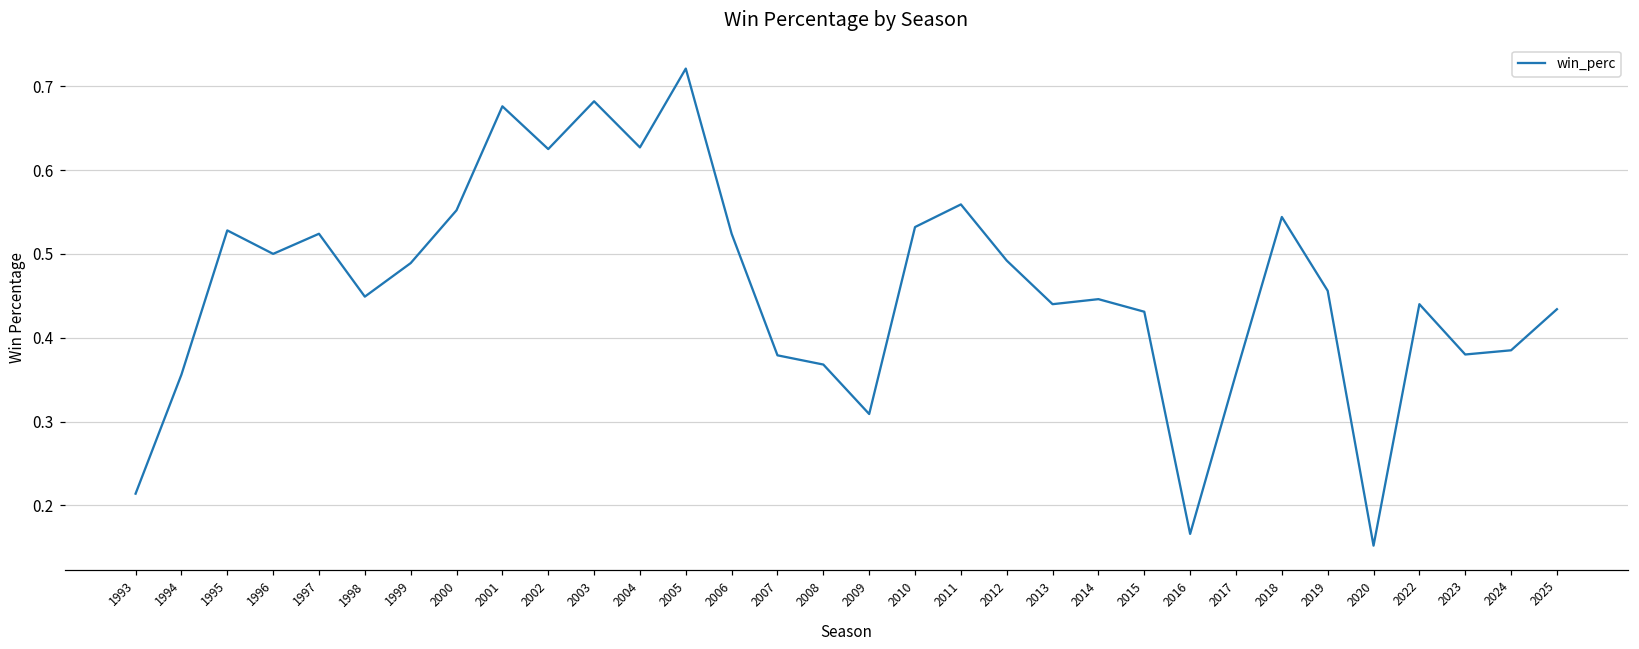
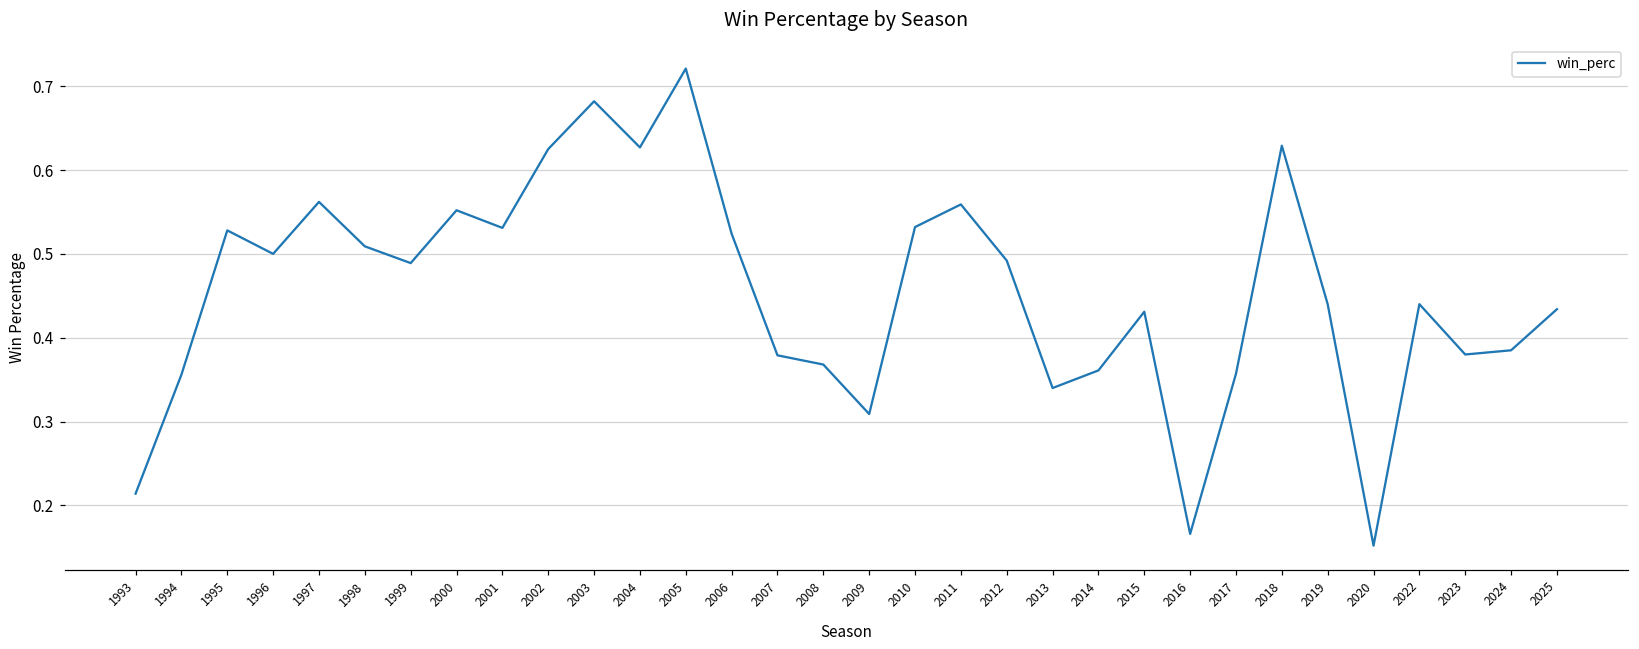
1997: 0.52 -> 0.56
1998: 0.45 -> 0.51
2001: 0.68 -> 0.53
2013: 0.44 -> 0.34
2014: 0.45 -> 0.36
2018: 0.54 -> 0.63
2019: 0.46 -> 0.44
